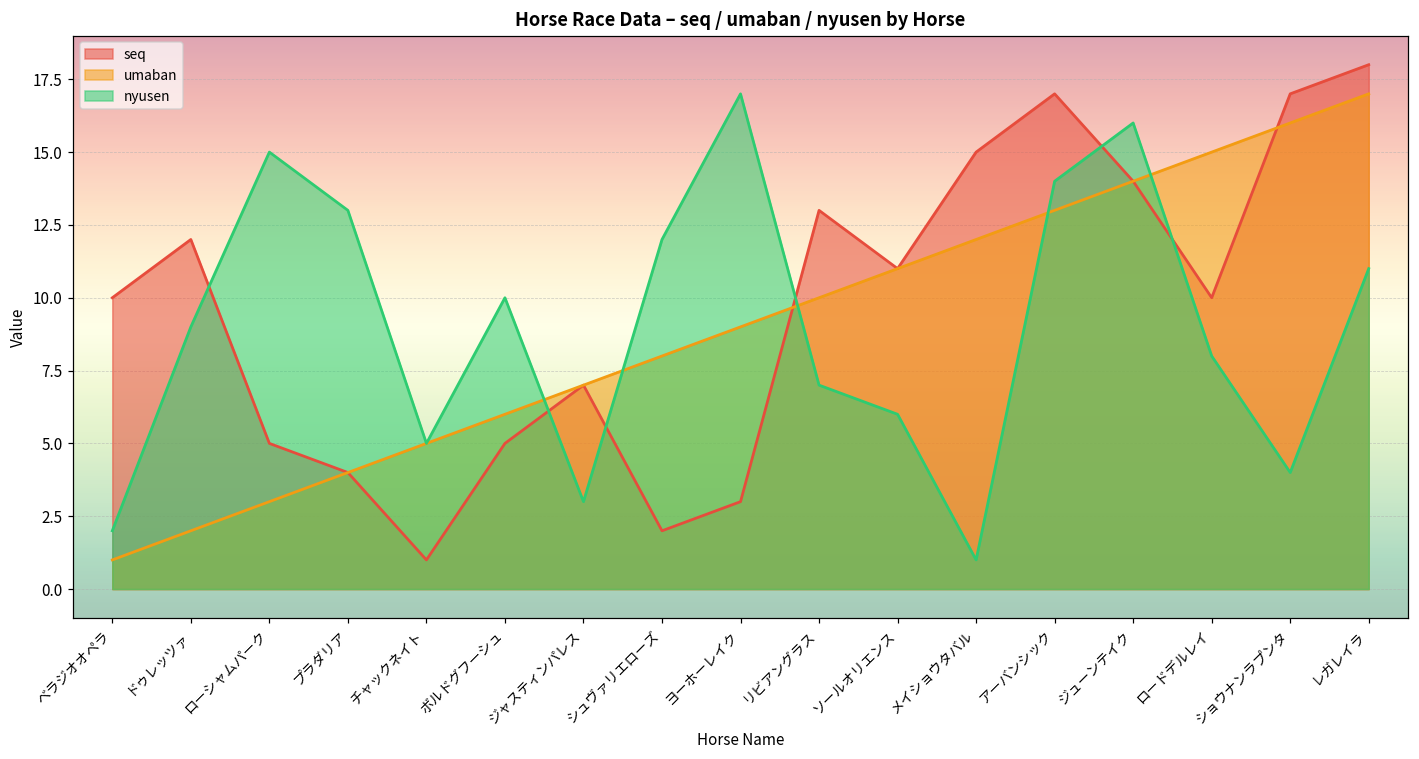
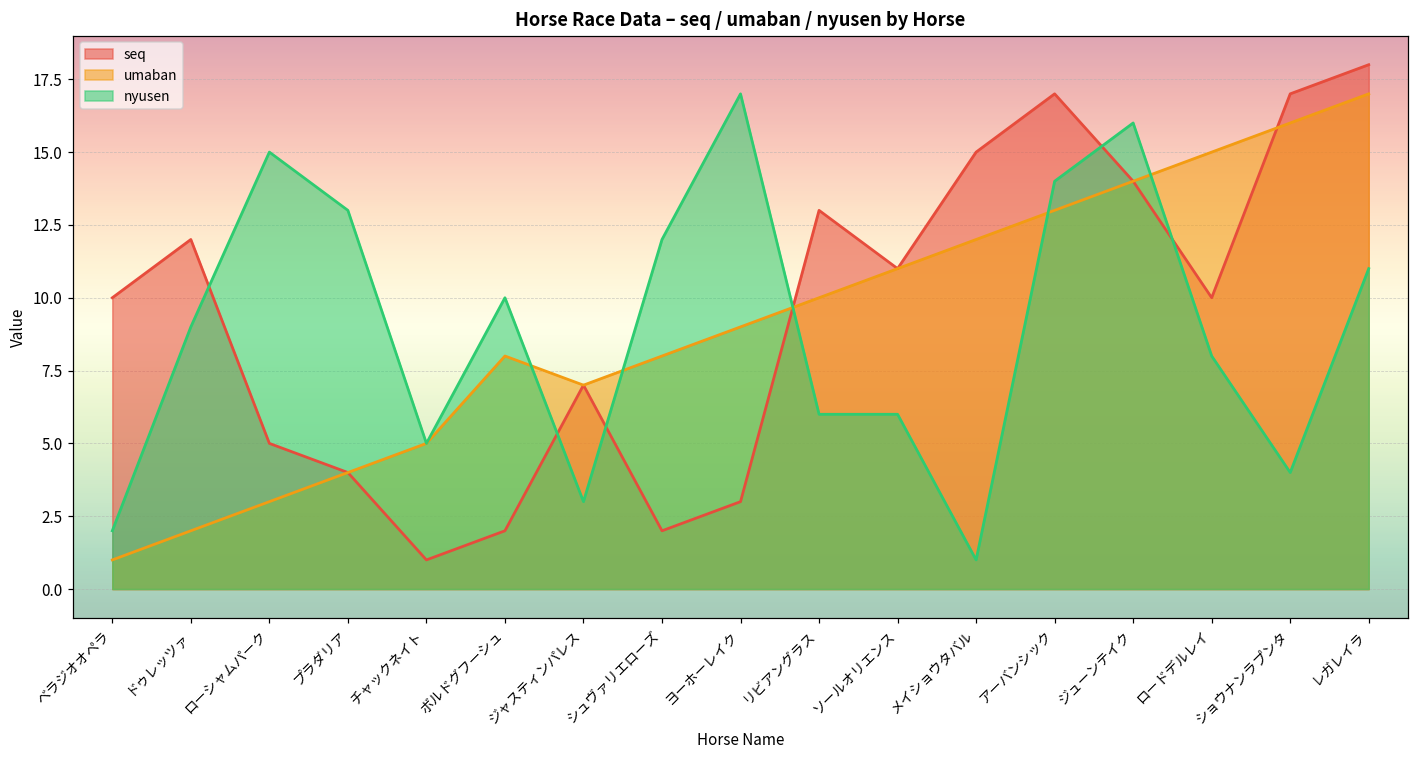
seq, ボルドグフーシュ: 5 -> 2
umaban, ボルドグフーシュ: 6 -> 8
nyusen, リビアングラス: 7 -> 6
